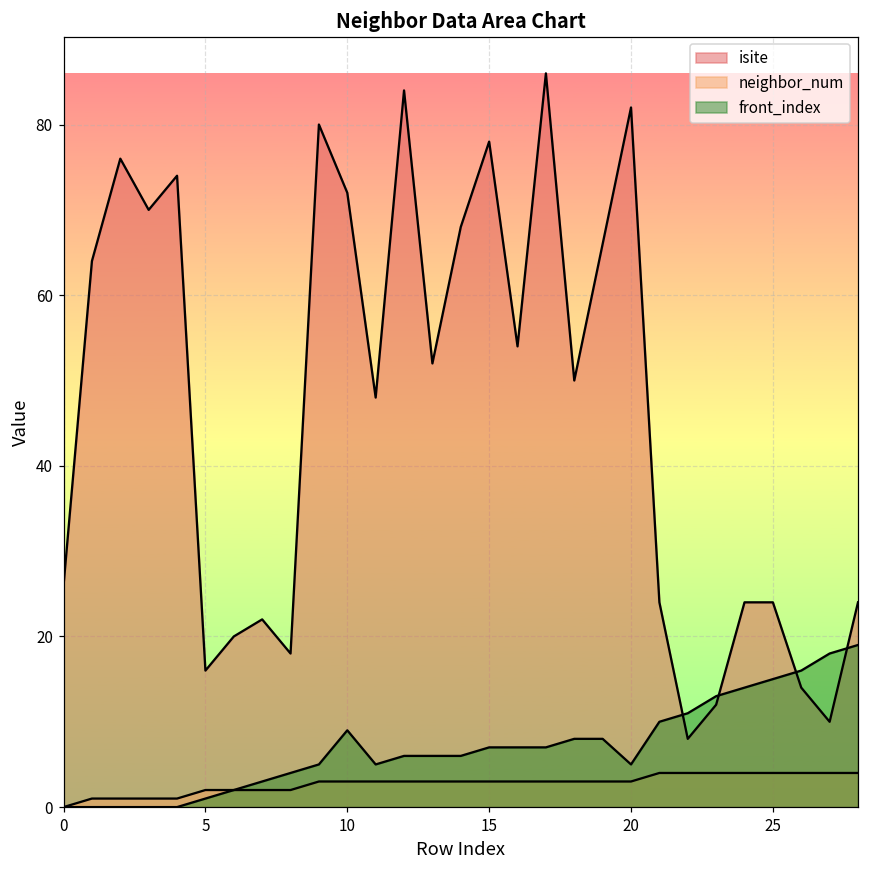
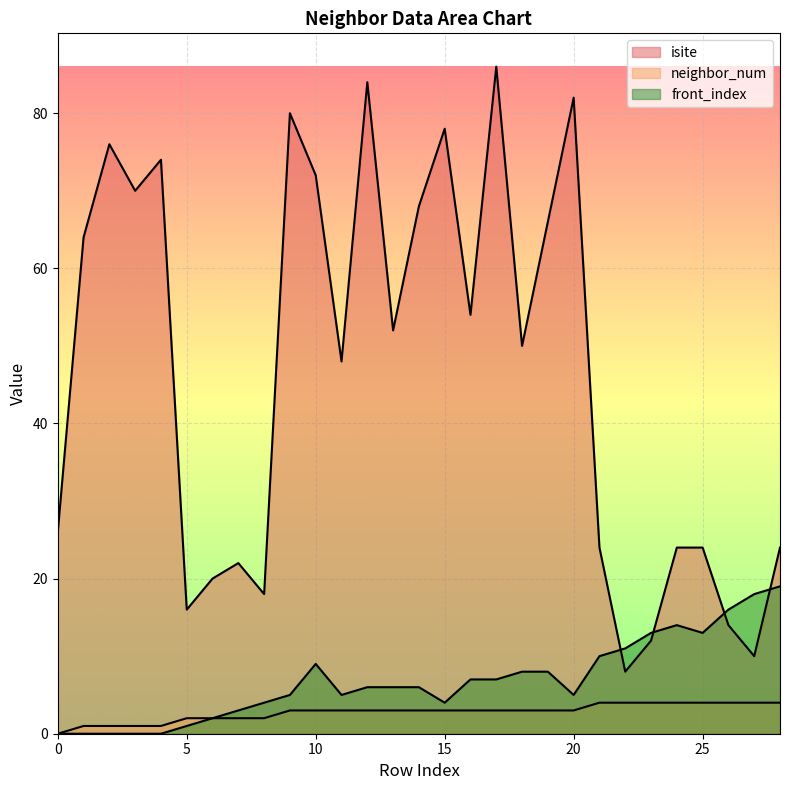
front_index, 15: 7 -> 4
front_index, 25: 15 -> 13
